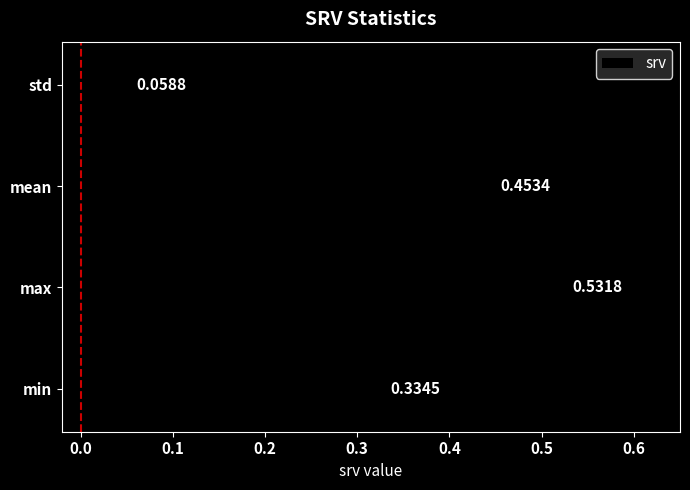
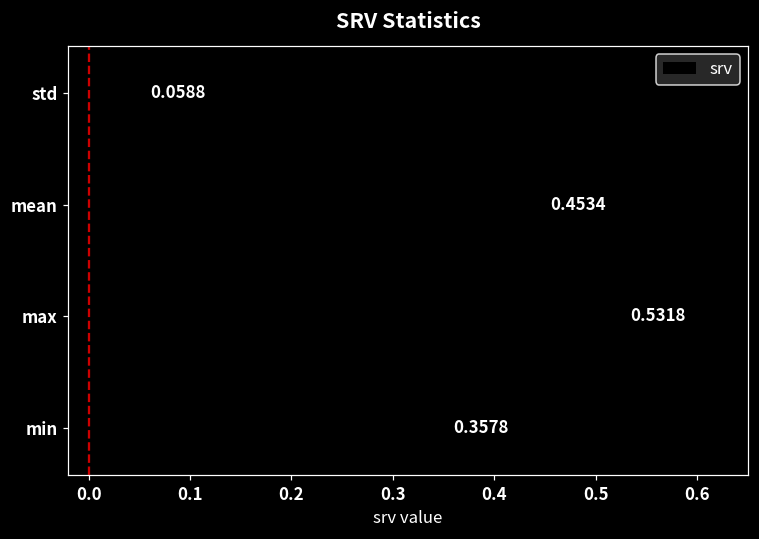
min: 0.3345 -> 0.3578
